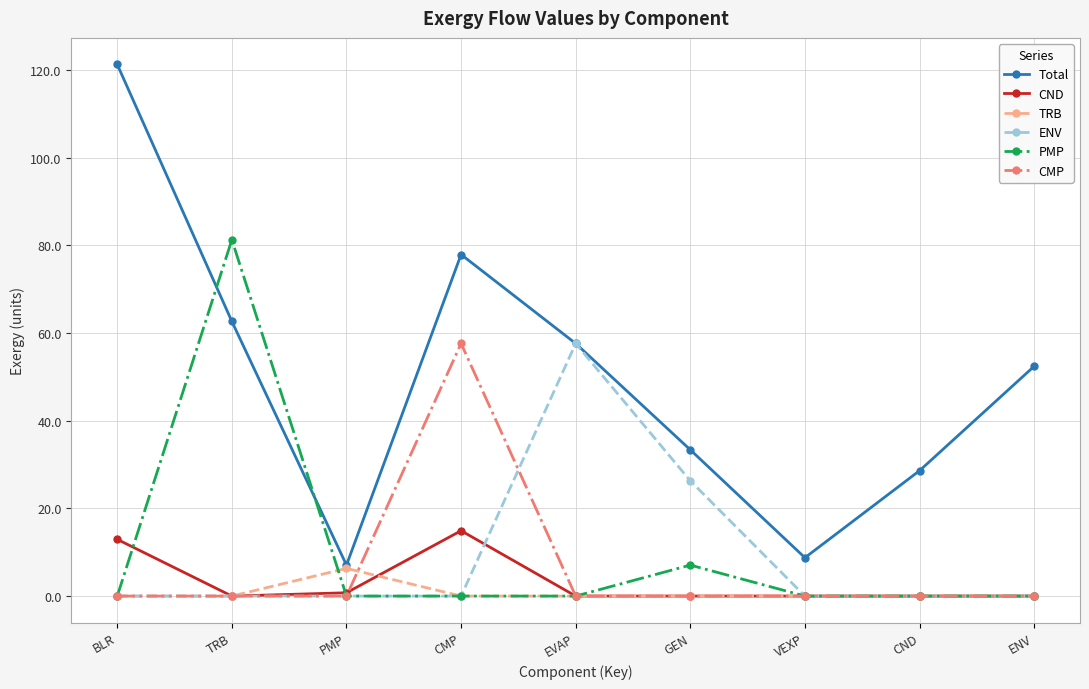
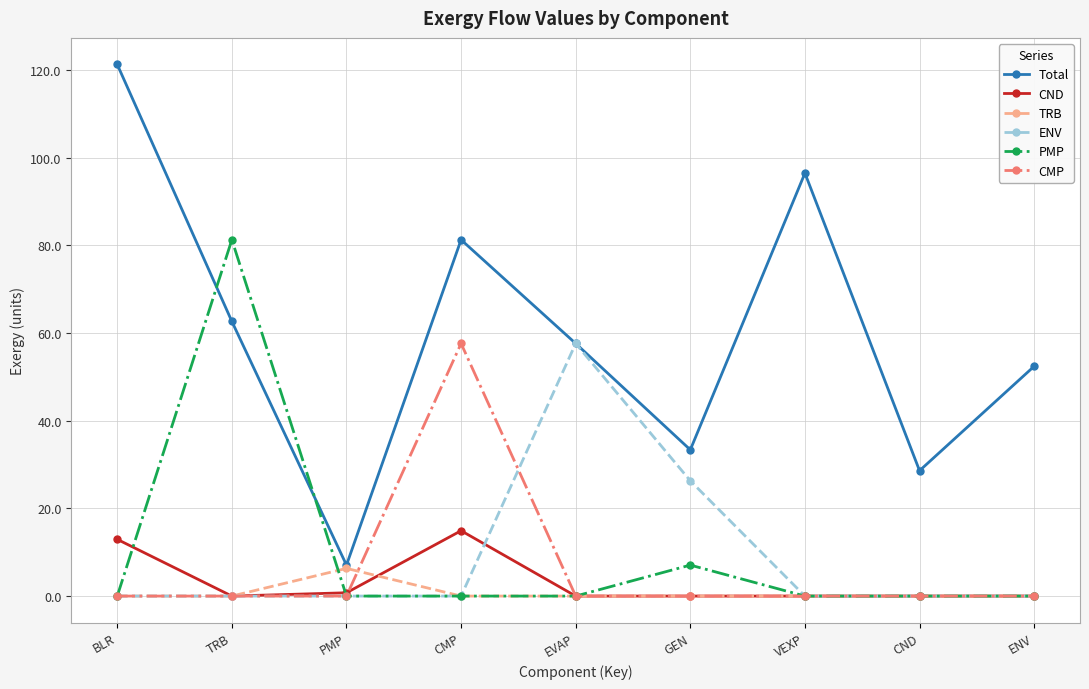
Total, CMP: 78 -> 81
Total, VEXP: 9 -> 97
